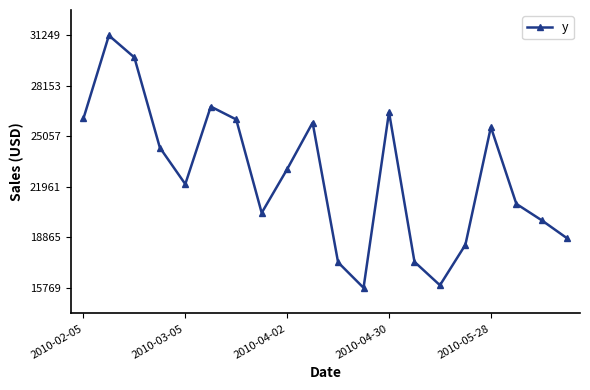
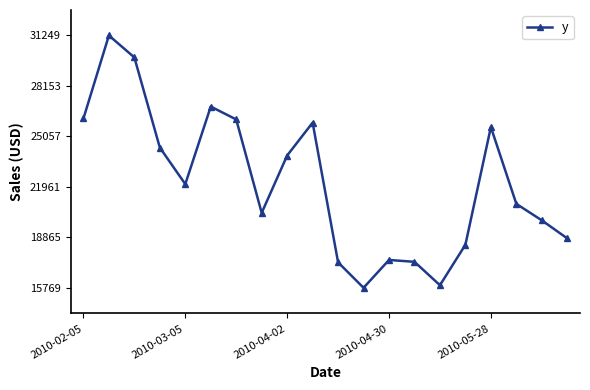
2010-04-02: 23000 -> 23900
2010-04-30: 26500 -> 17500
